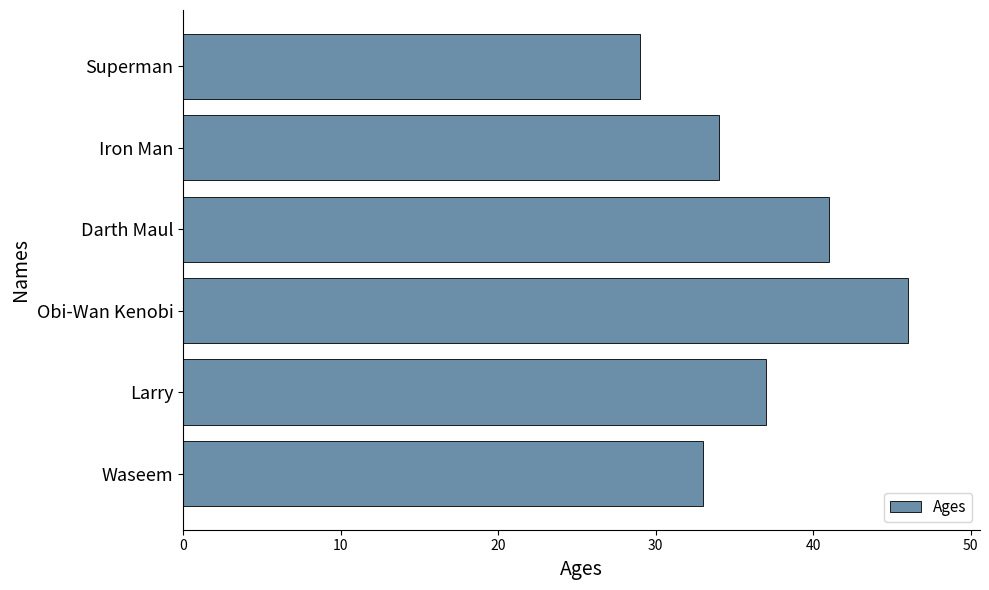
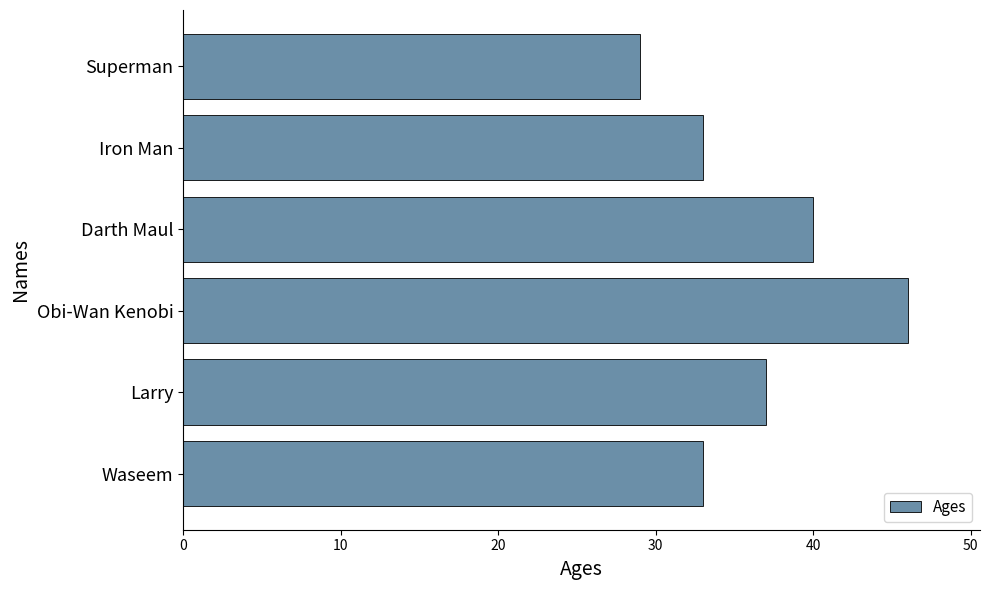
Iron Man: 34 -> 33
Darth Maul: 41 -> 40
